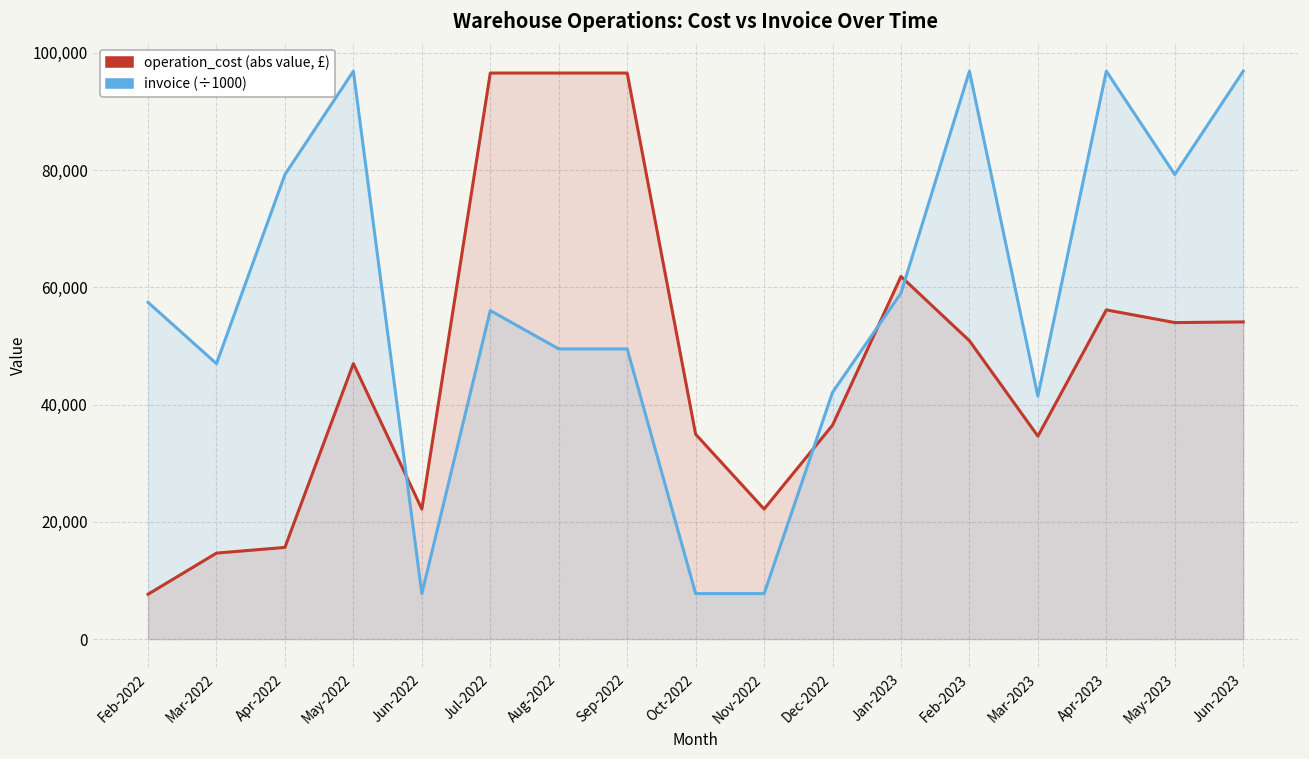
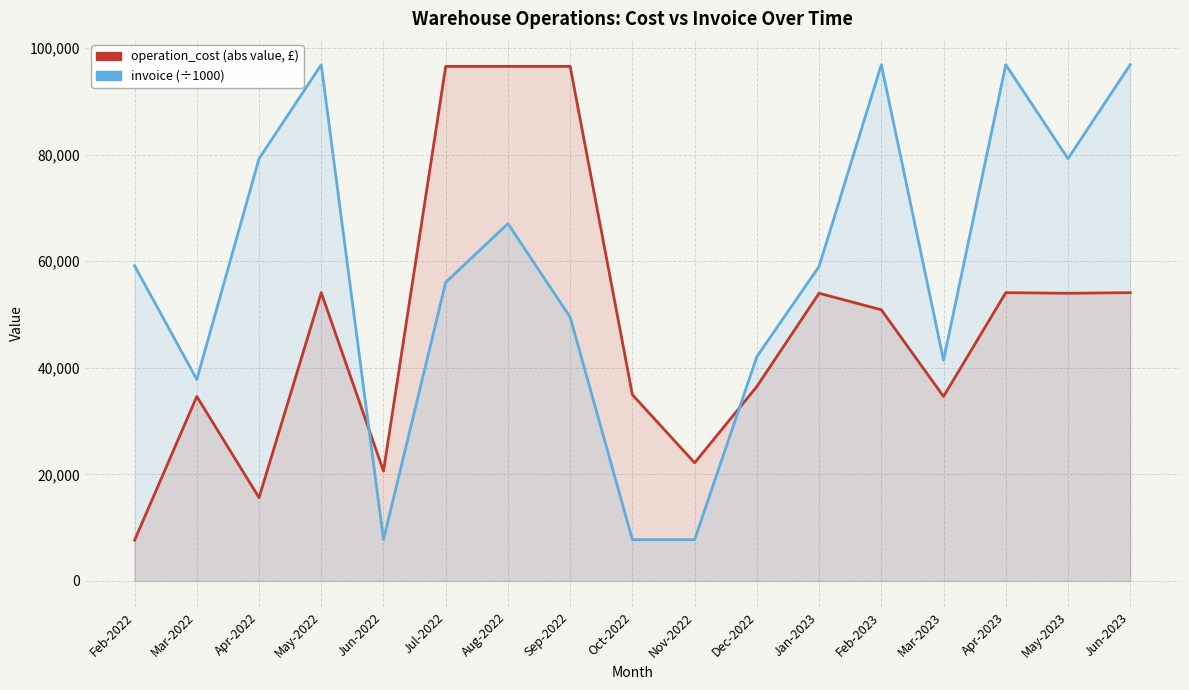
invoice (÷1000), Feb-2022: 57,000 -> 59,000
operation_cost (abs value, £), Mar-2022: 15,000 -> 35,000
invoice (÷1000), Mar-2022: 47,000 -> 38,000
operation_cost (abs value, £), May-2022: 47,000 -> 54,000
operation_cost (abs value, £), Jun-2022: 22,000 -> 21,000
invoice (÷1000), Aug-2022: 50,000 -> 67,000
operation_cost (abs value, £), Jan-2023: 62,000 -> 54,000
operation_cost (abs value, £), Apr-2023: 56,000 -> 54,000
